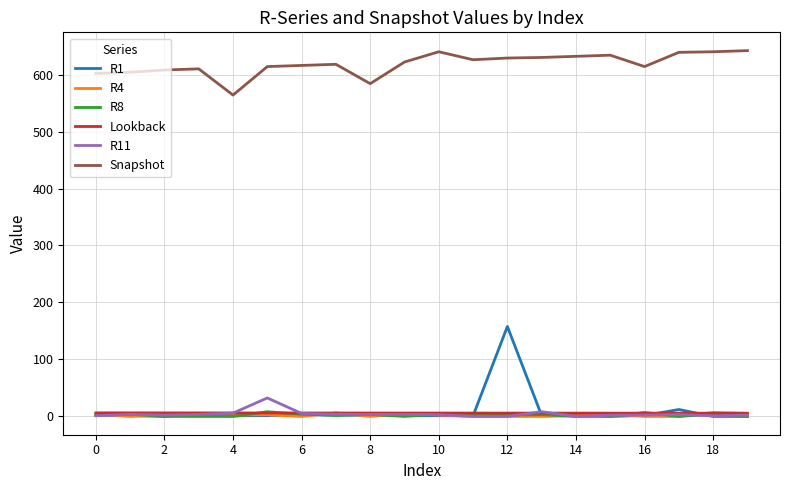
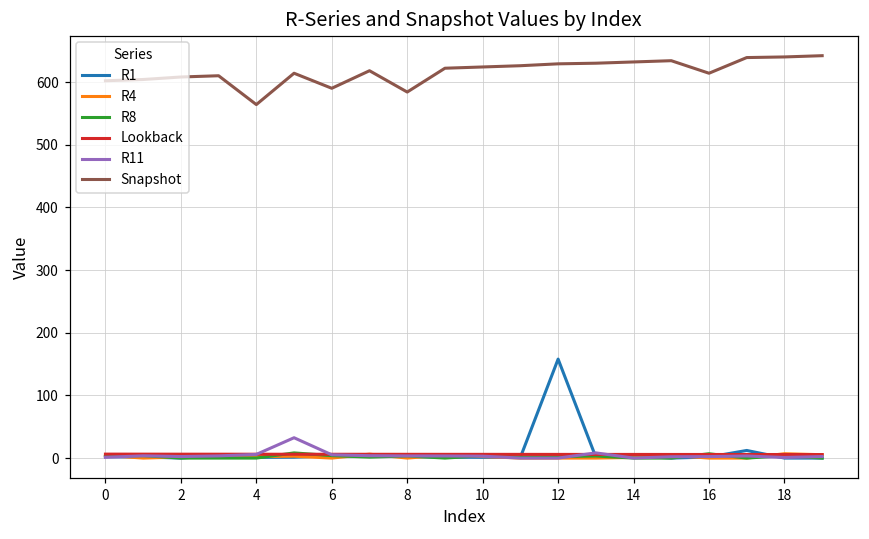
Snapshot, 6: 620 -> 590
Snapshot, 10: 640 -> 620
